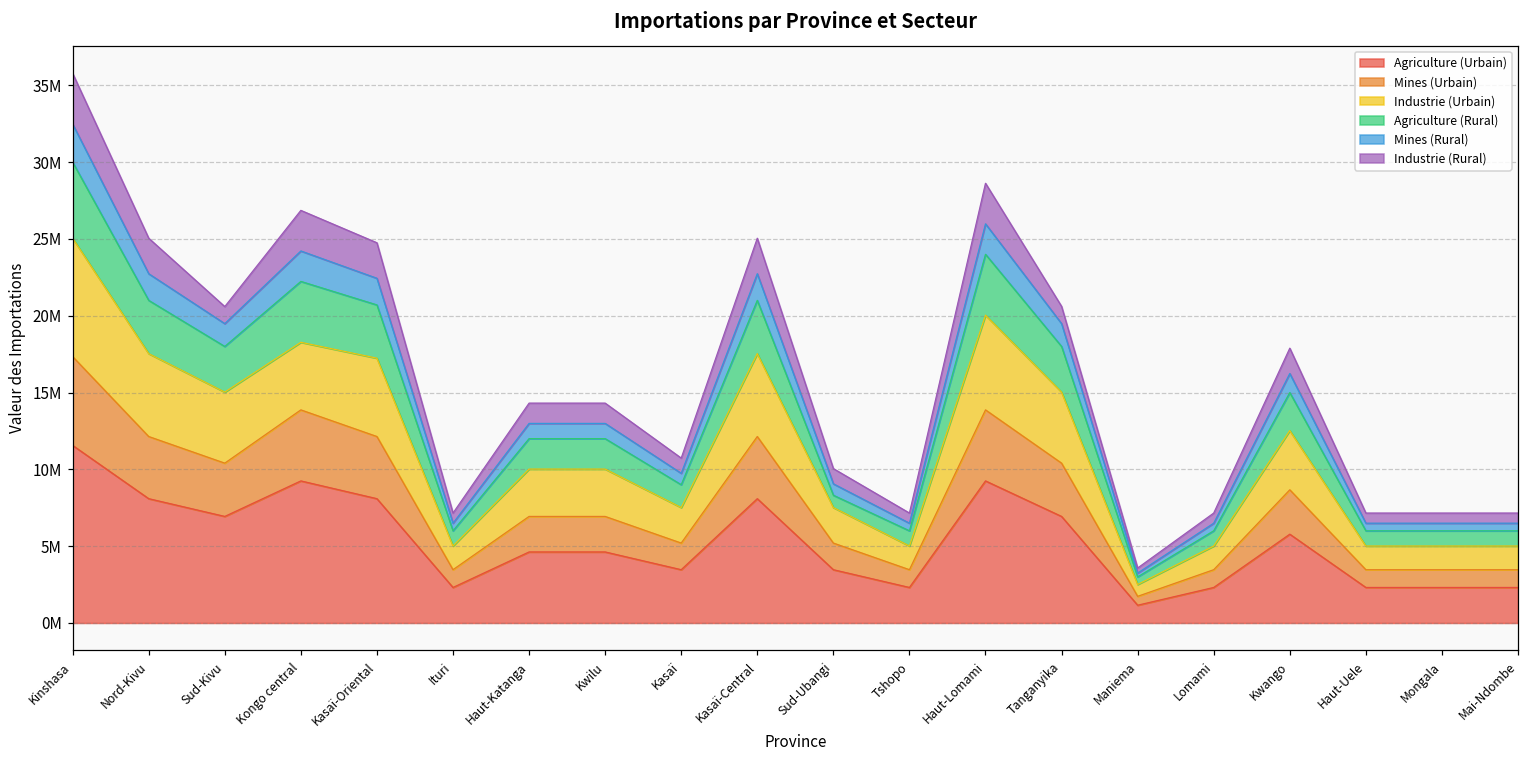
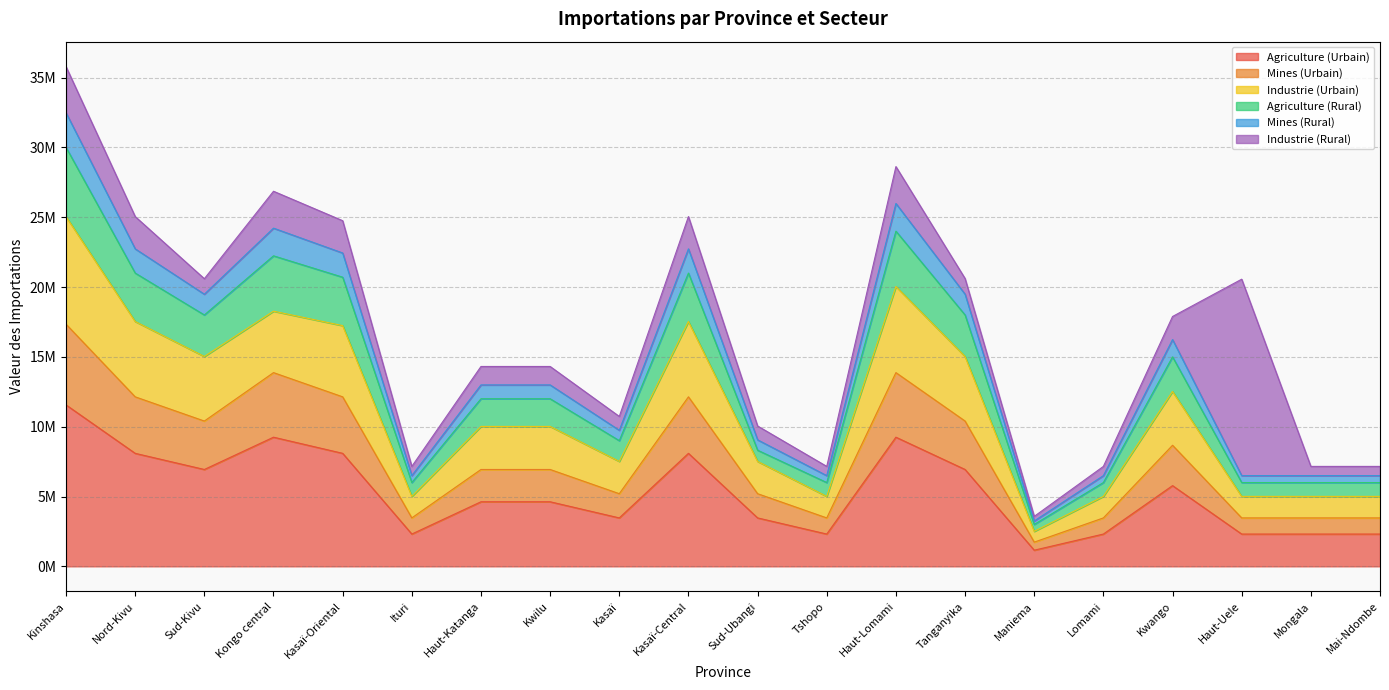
Industrie (Rural), Haut-Uele: 700000 -> 14100000
